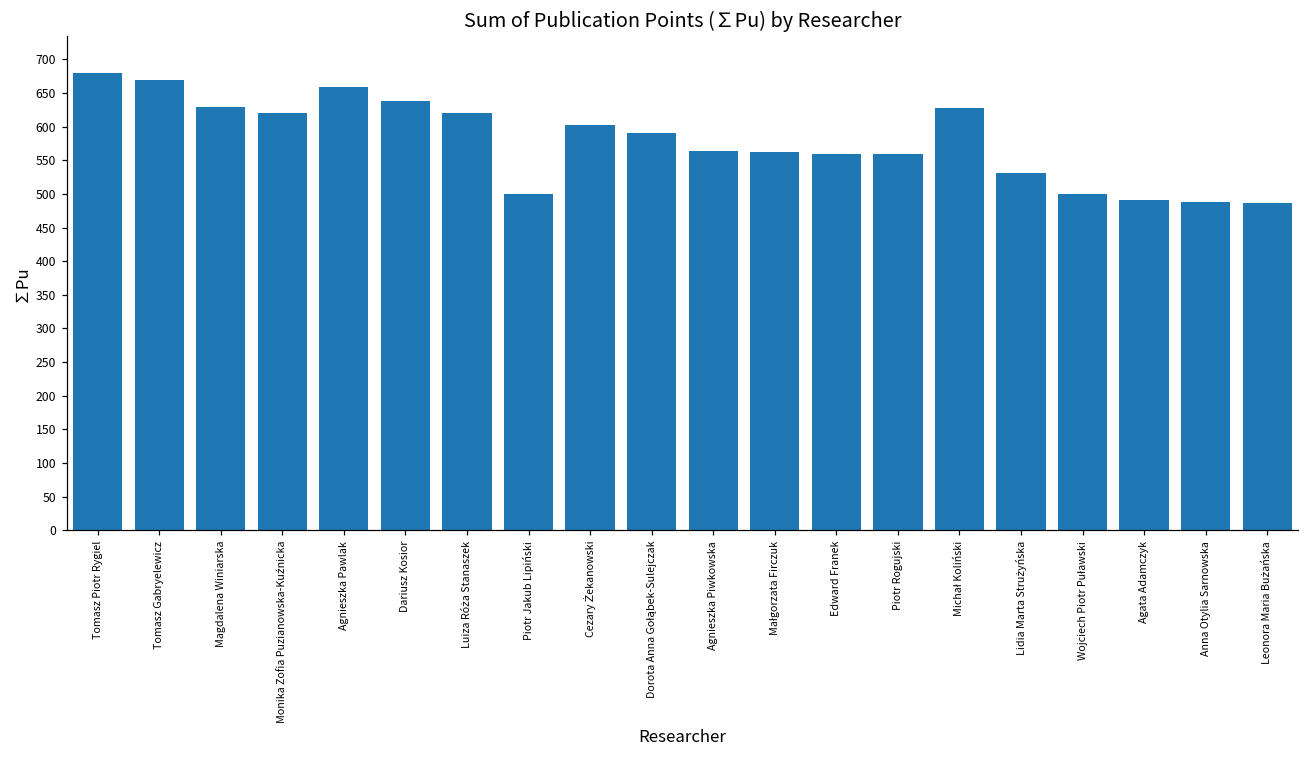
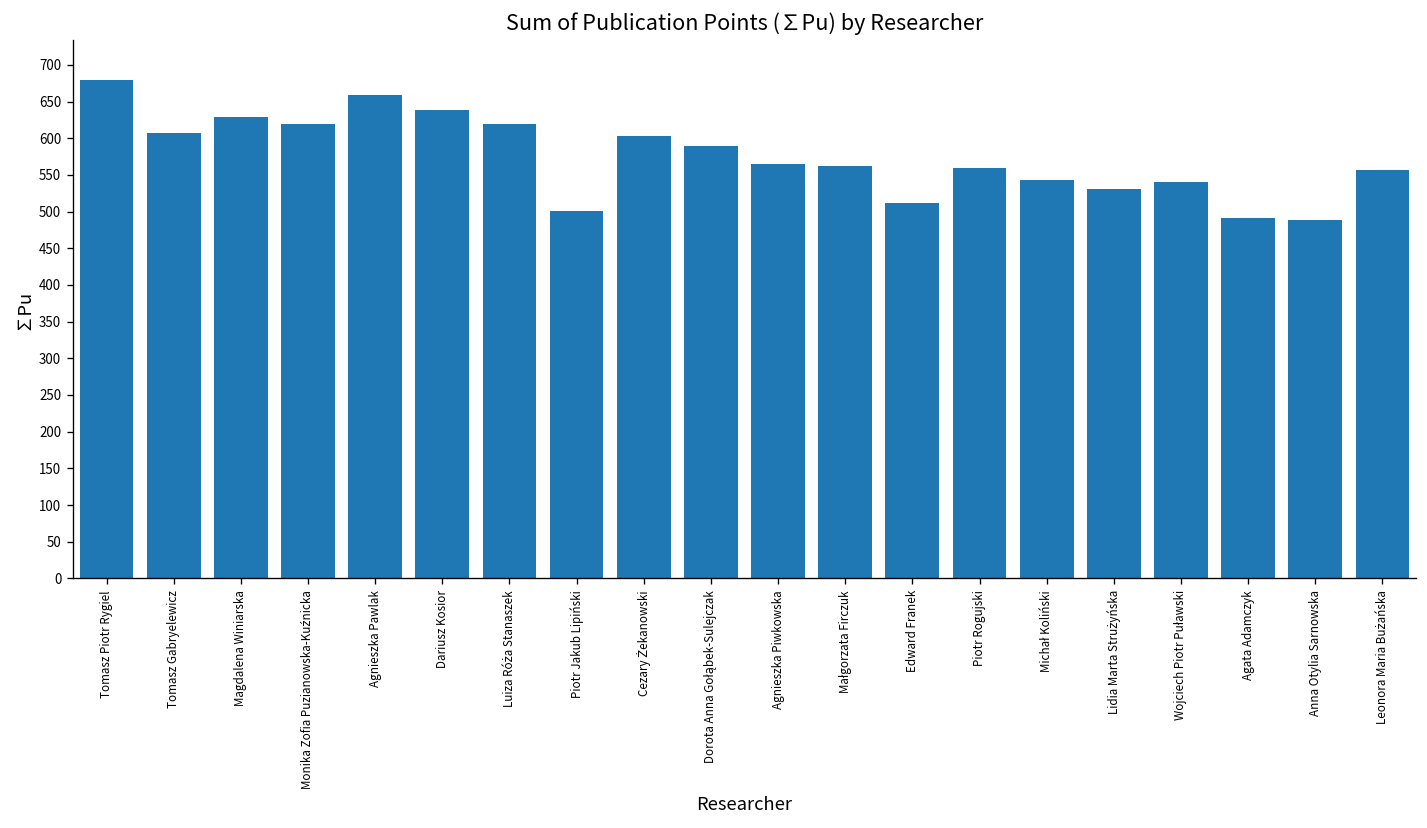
Tomasz Gabryelewicz: 670 -> 610
Edward Franek: 560 -> 510
Michał Koliński: 630 -> 540
Wojciech Piotr Puławski: 500 -> 540
Leonora Maria Bużańska: 490 -> 560
